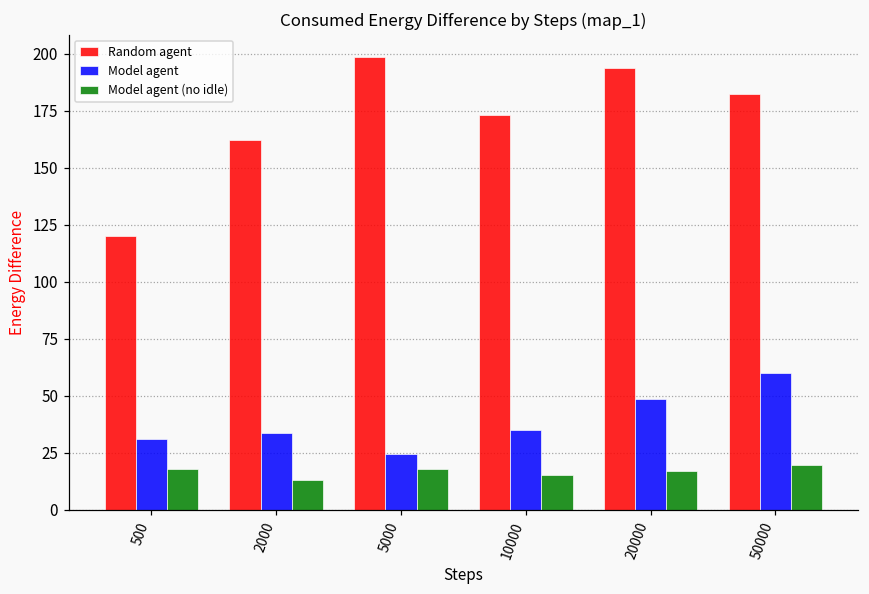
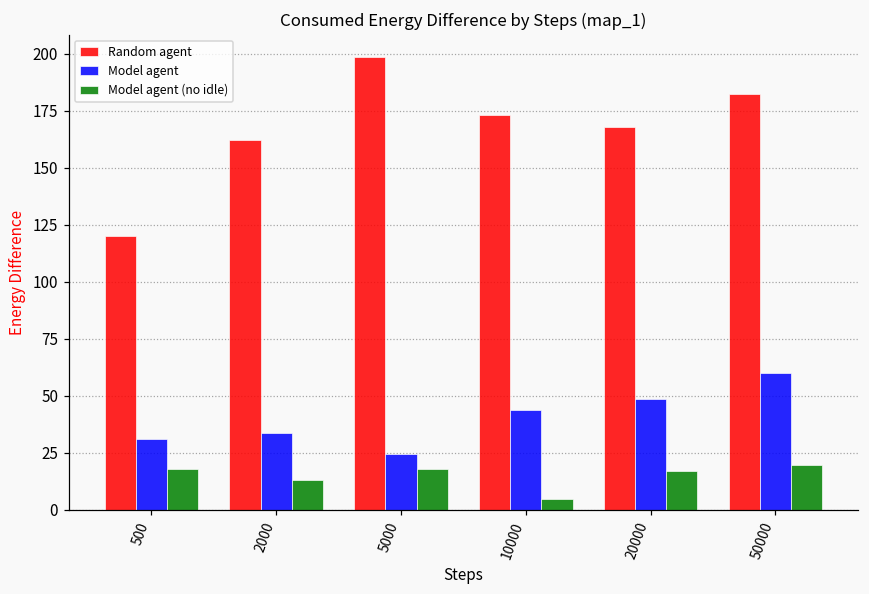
Model agent, 10000: 35 -> 44
Model agent (no idle), 10000: 15 -> 5
Random agent, 20000: 194 -> 168
